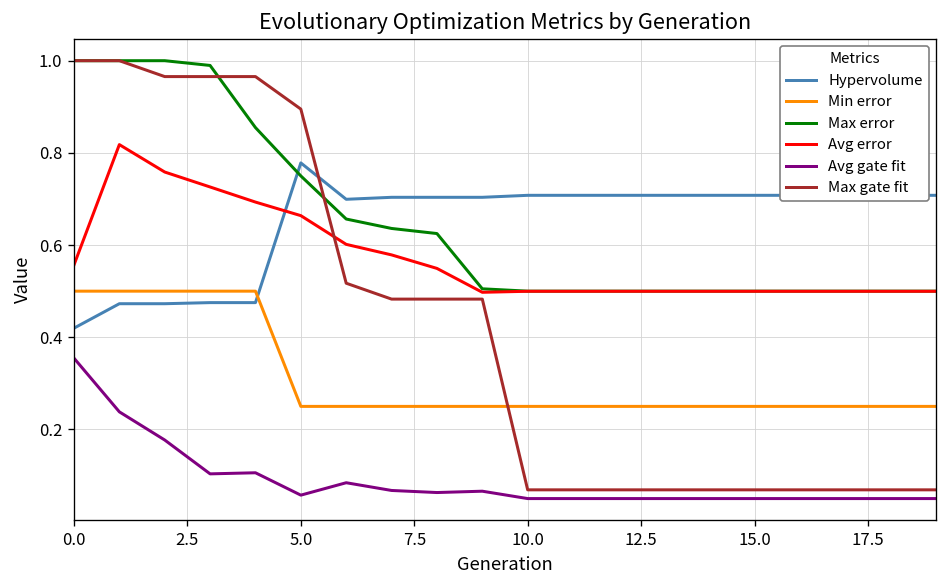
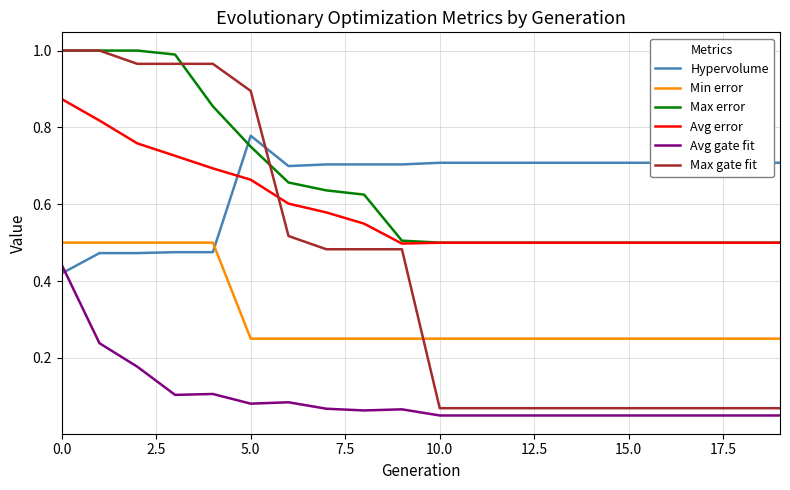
Avg error, 0.0: 0.56 -> 0.87
Avg gate fit, 0.0: 0.35 -> 0.44
Avg gate fit, 5.0: 0.06 -> 0.08
